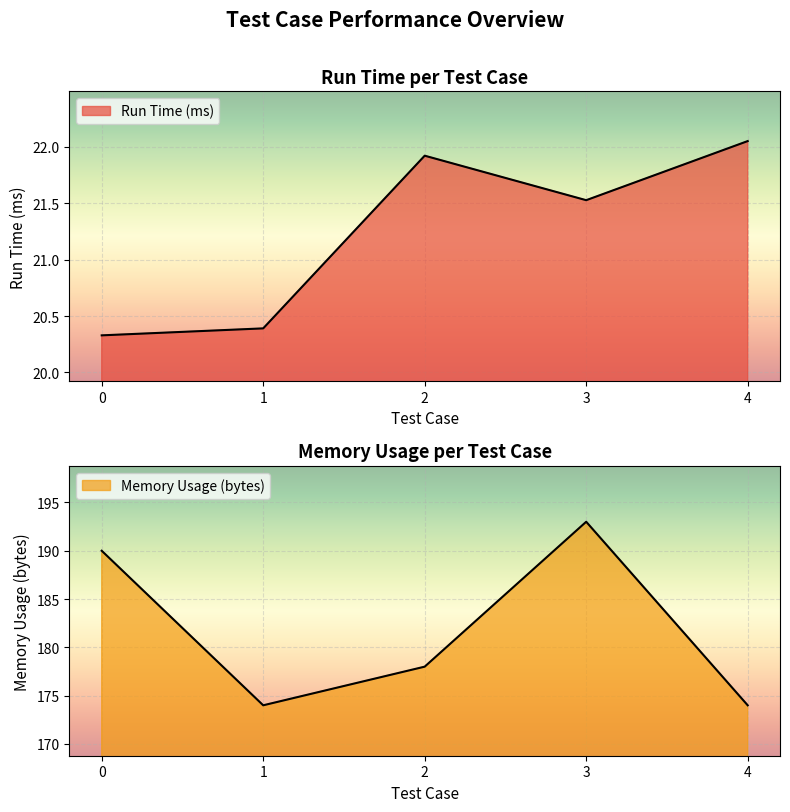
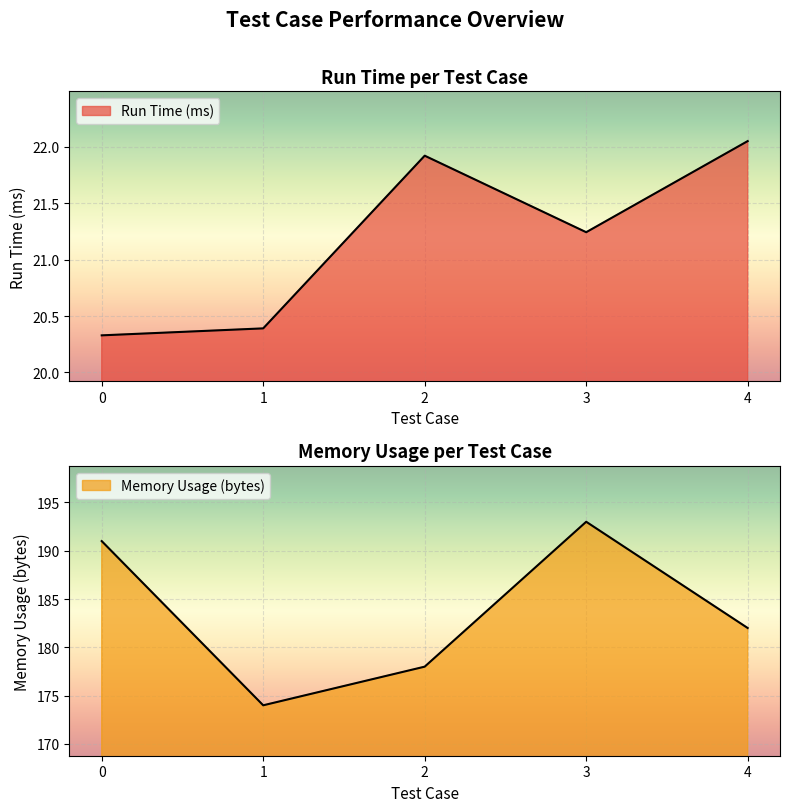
Run Time per Test Case, 3: 21.53 -> 21.24
Memory Usage per Test Case, 0: 190 -> 191
Memory Usage per Test Case, 4: 174 -> 182
